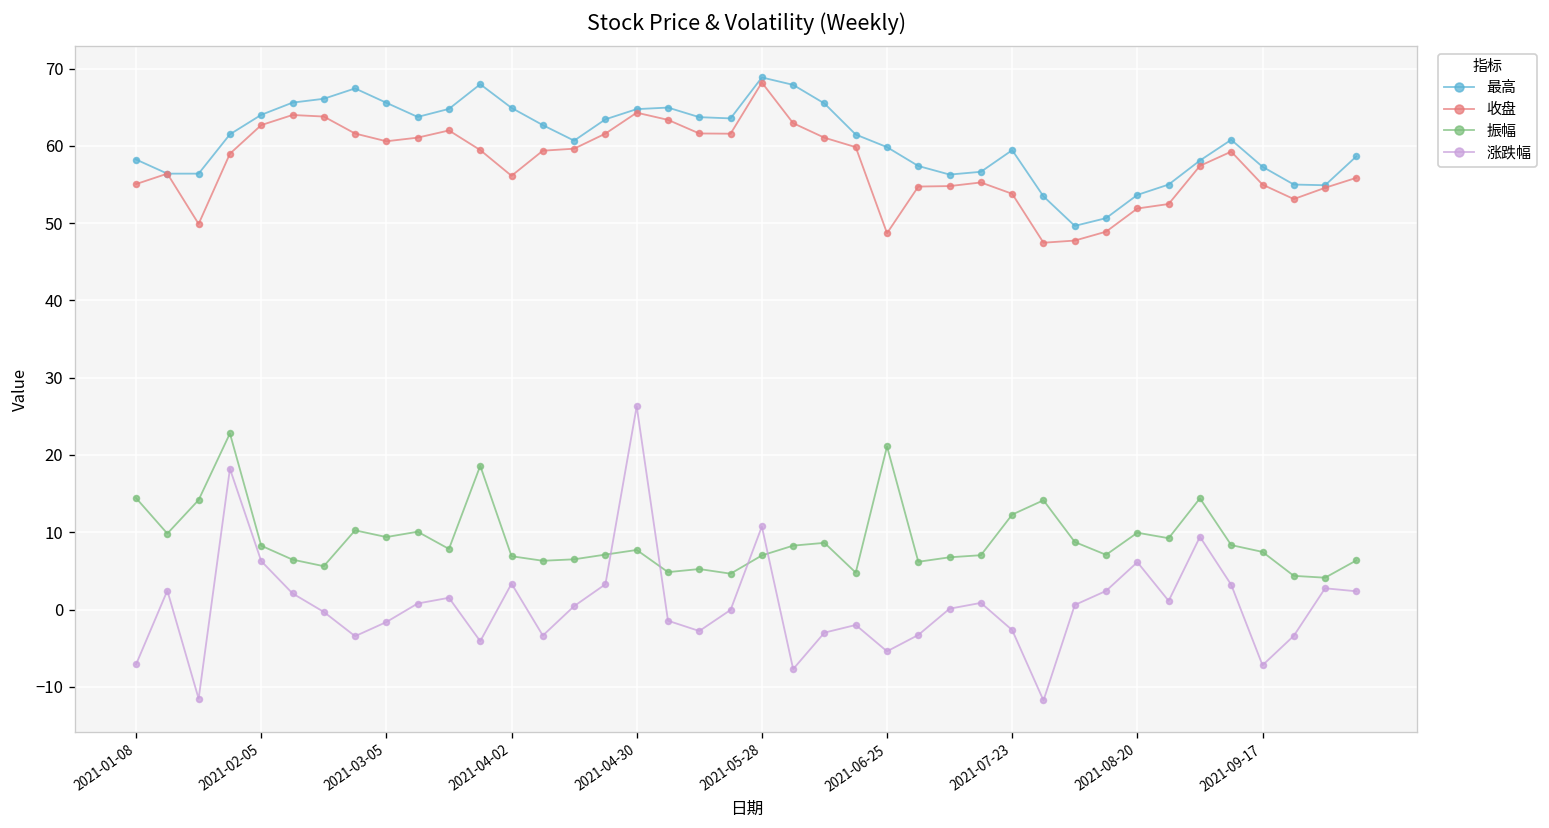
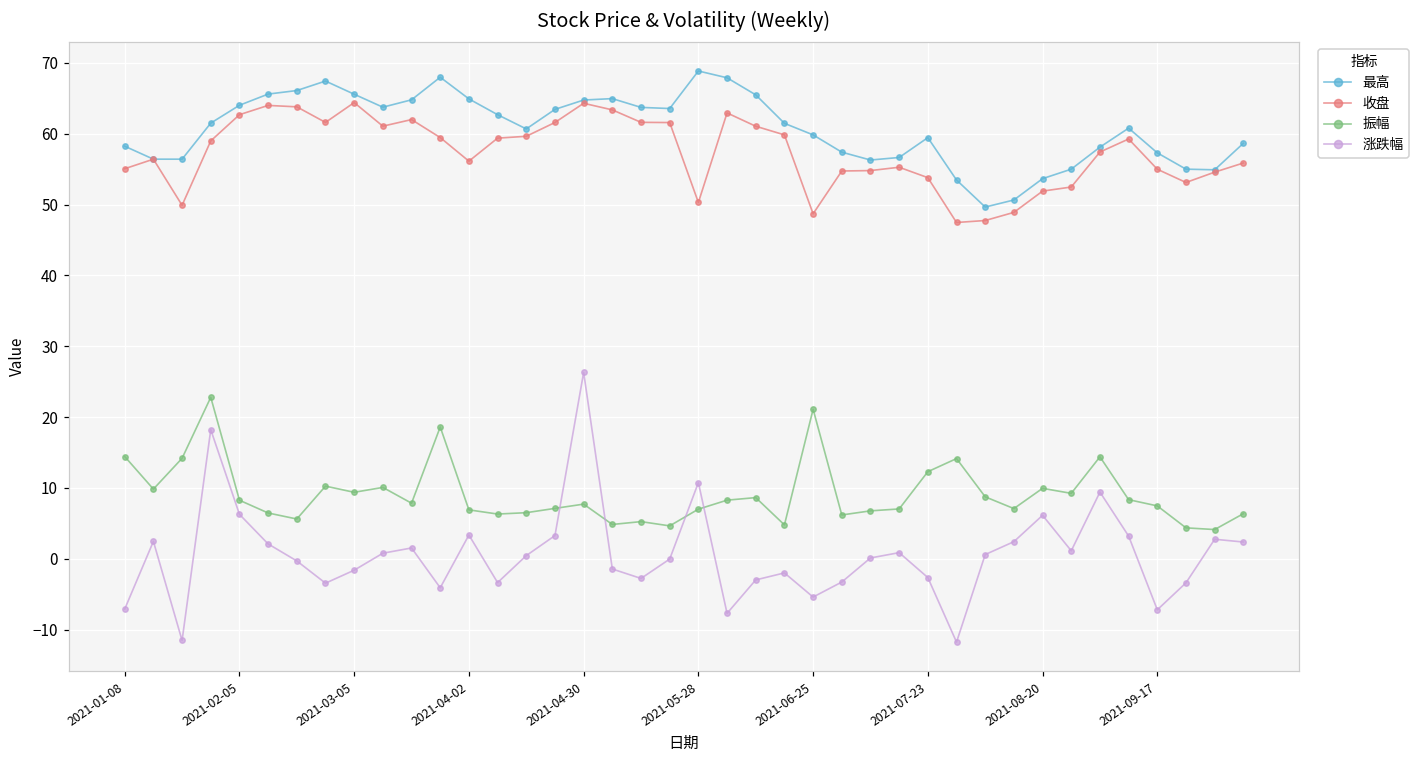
收盘, 2021-03-05: 61 -> 64
收盘, 2021-05-28: 68 -> 50
